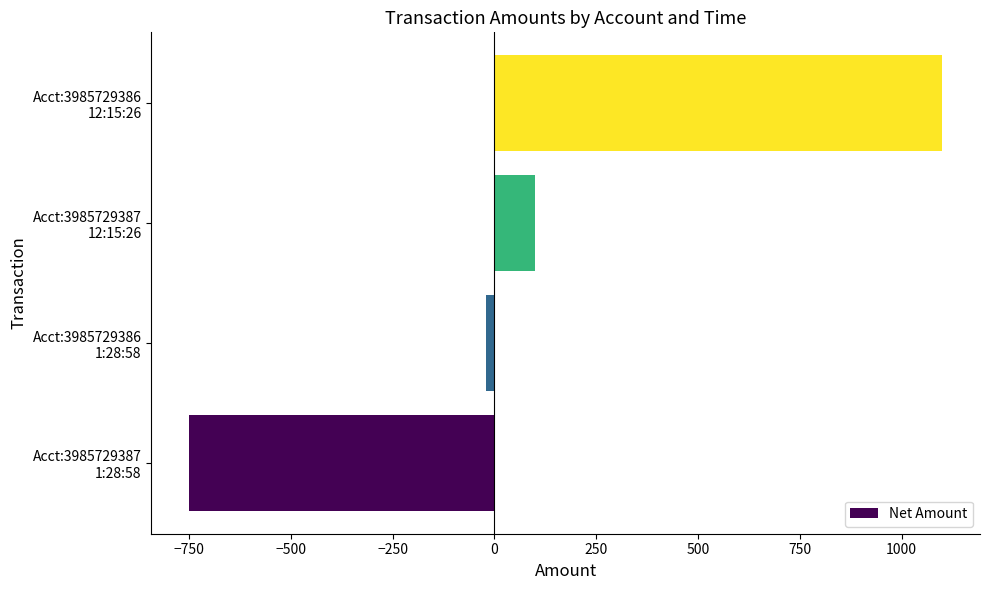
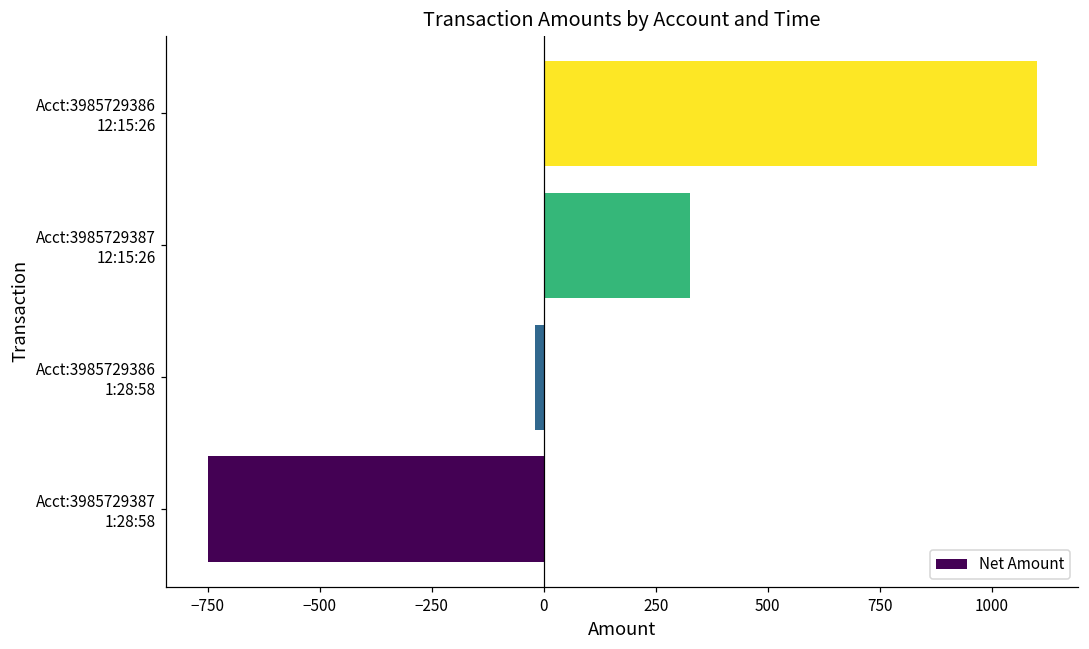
Acct:3985729387 12:15:26: 100 -> 330
